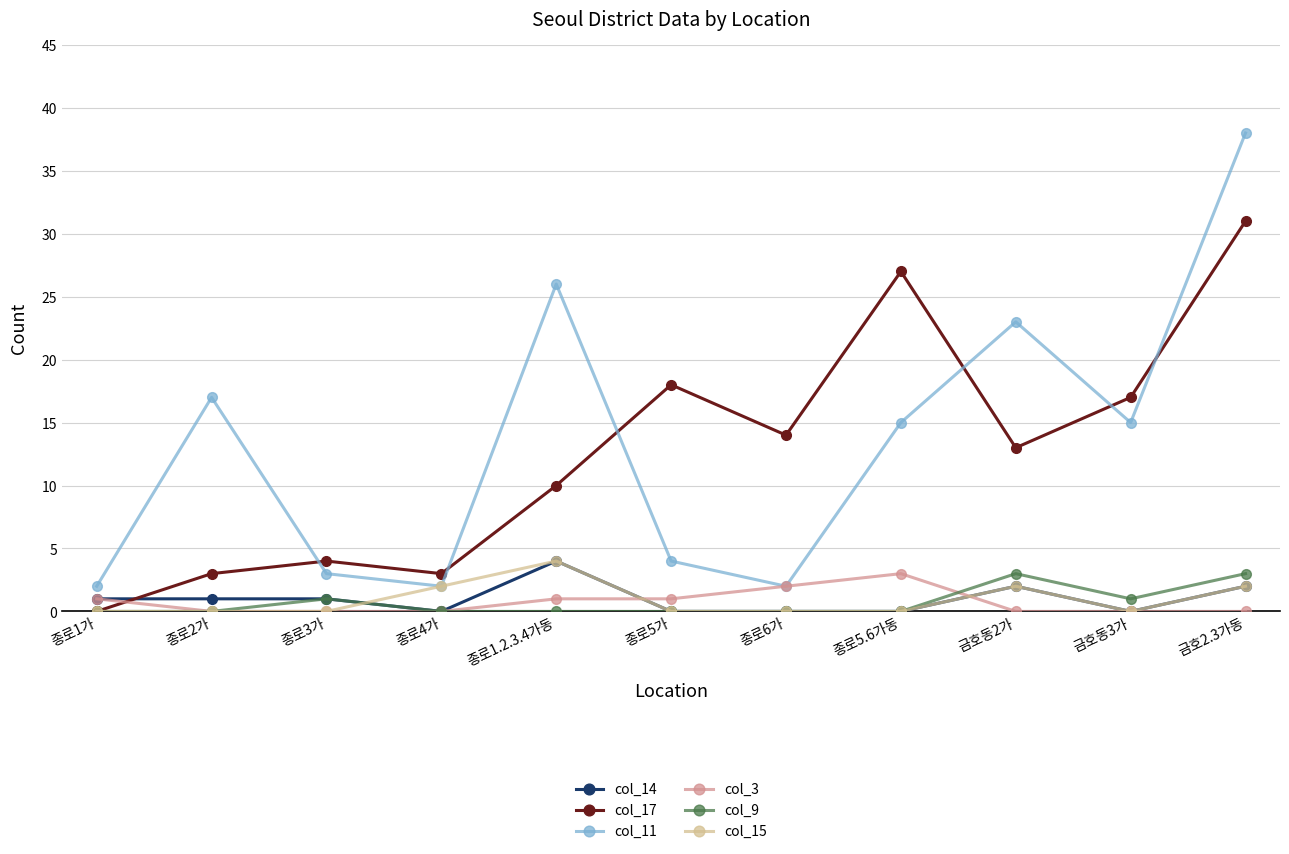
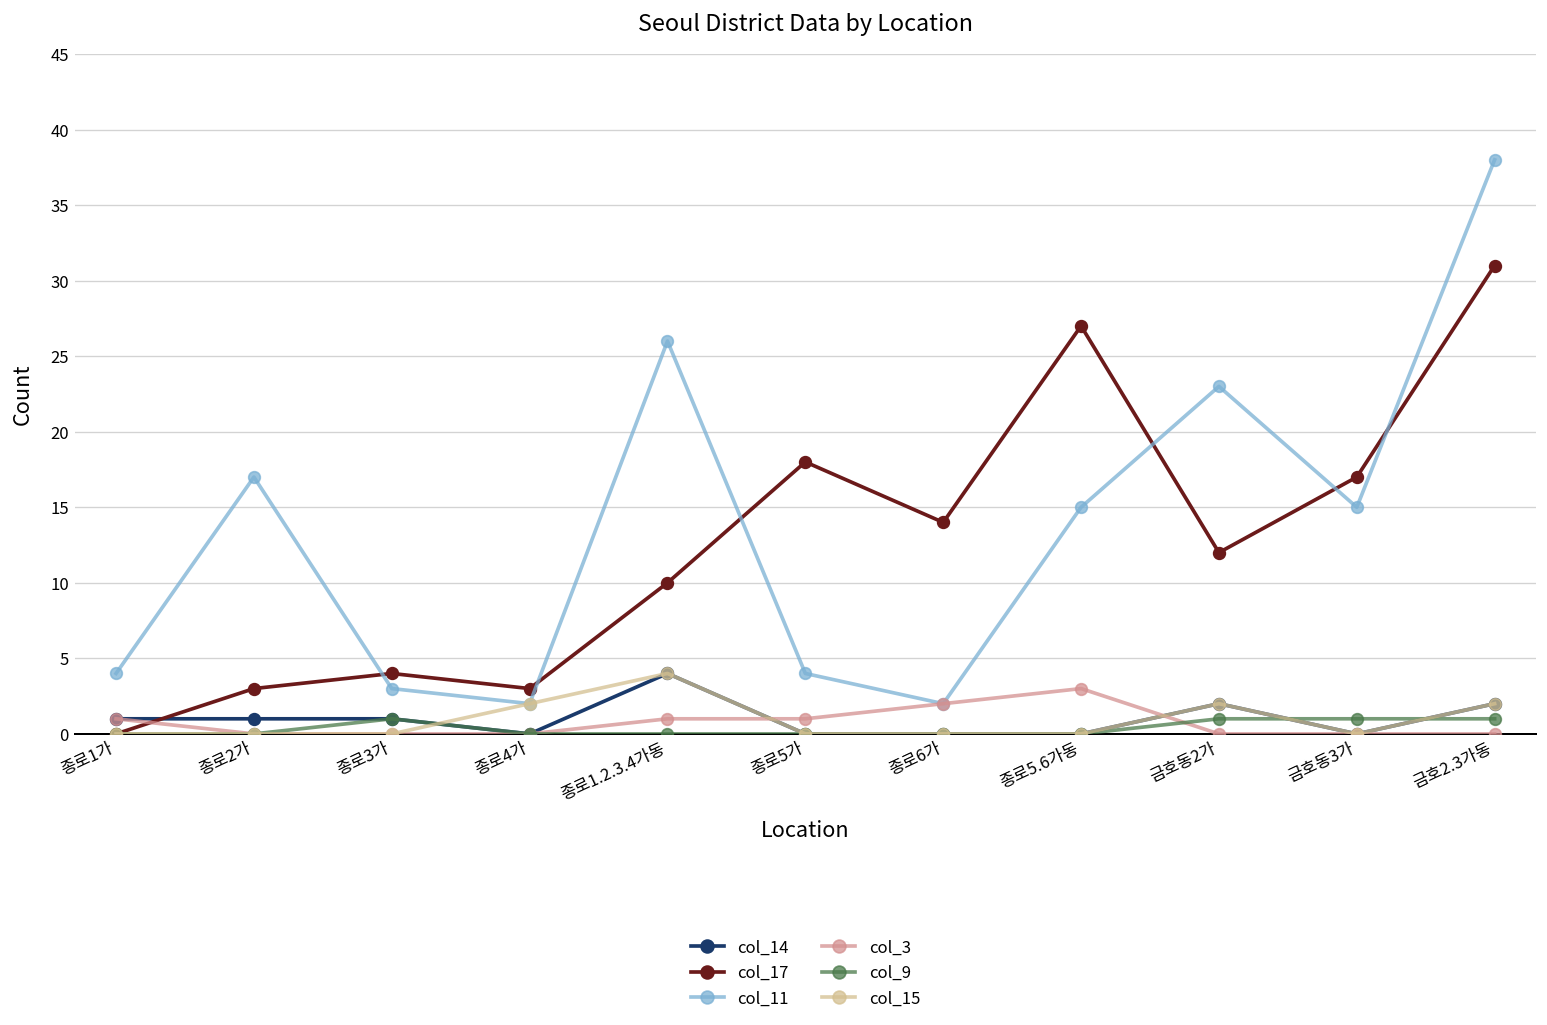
col_11, 종로1가: 2 -> 4
col_17, 금호동2가: 13 -> 12
col_9, 금호동2가: 3 -> 1
col_9, 금호2.3가동: 3 -> 1
